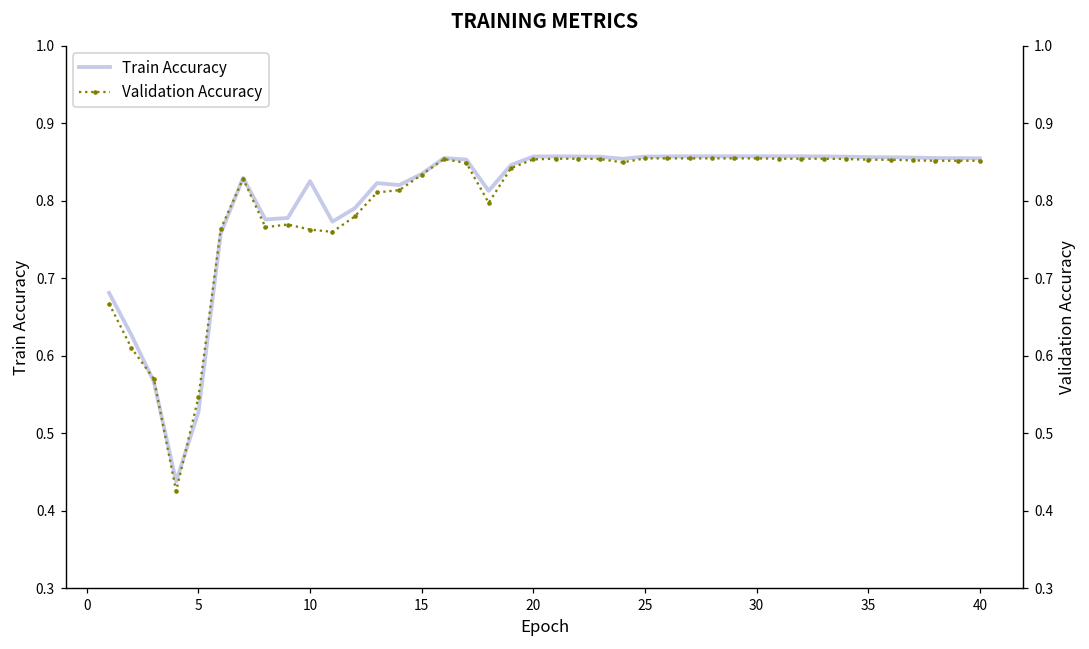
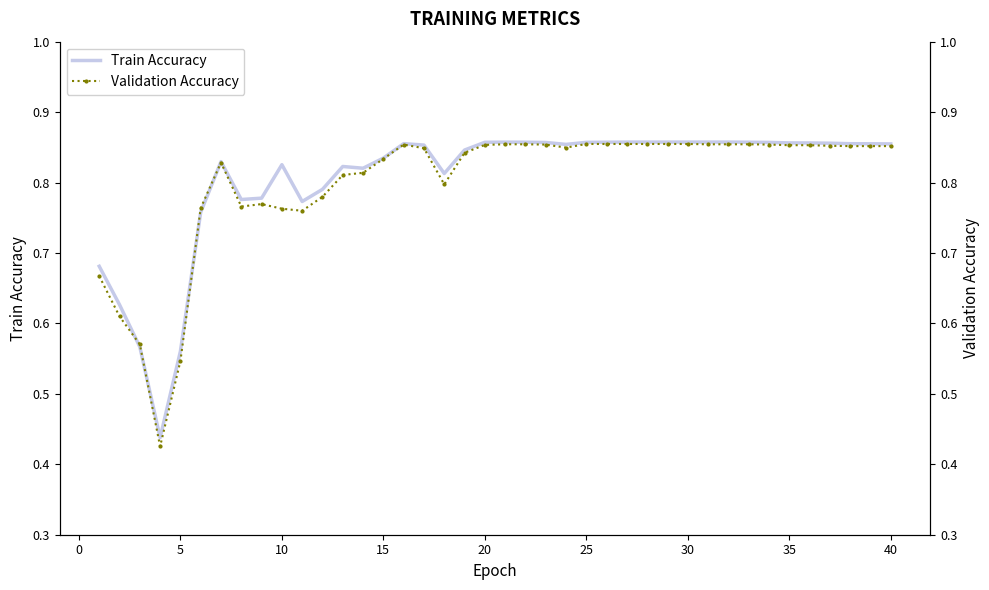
Train Accuracy, 5: 0.53 -> 0.56
